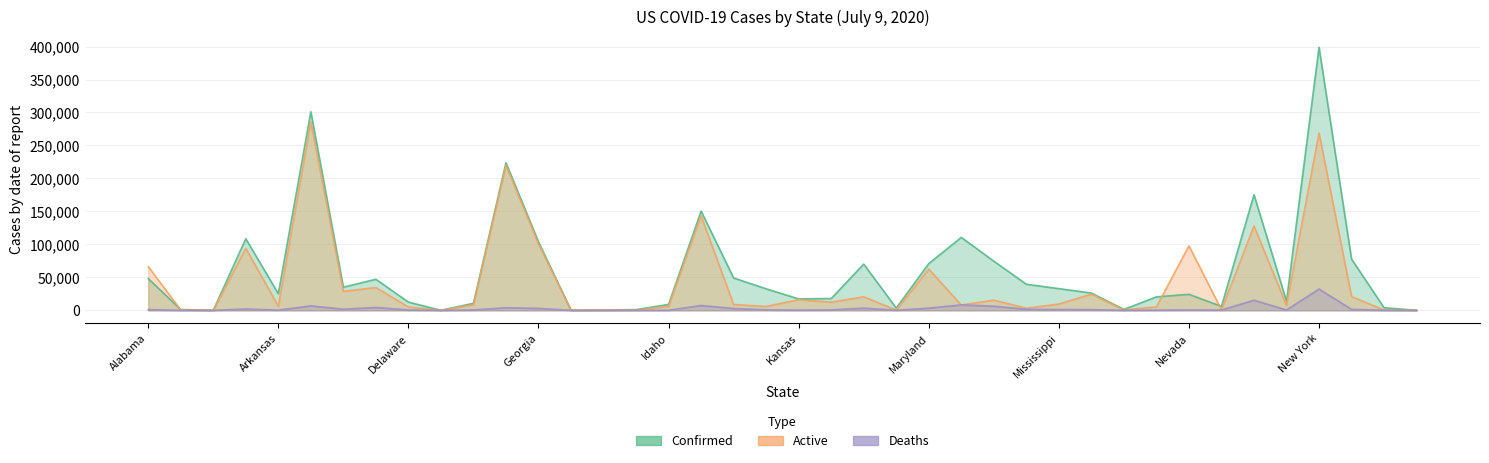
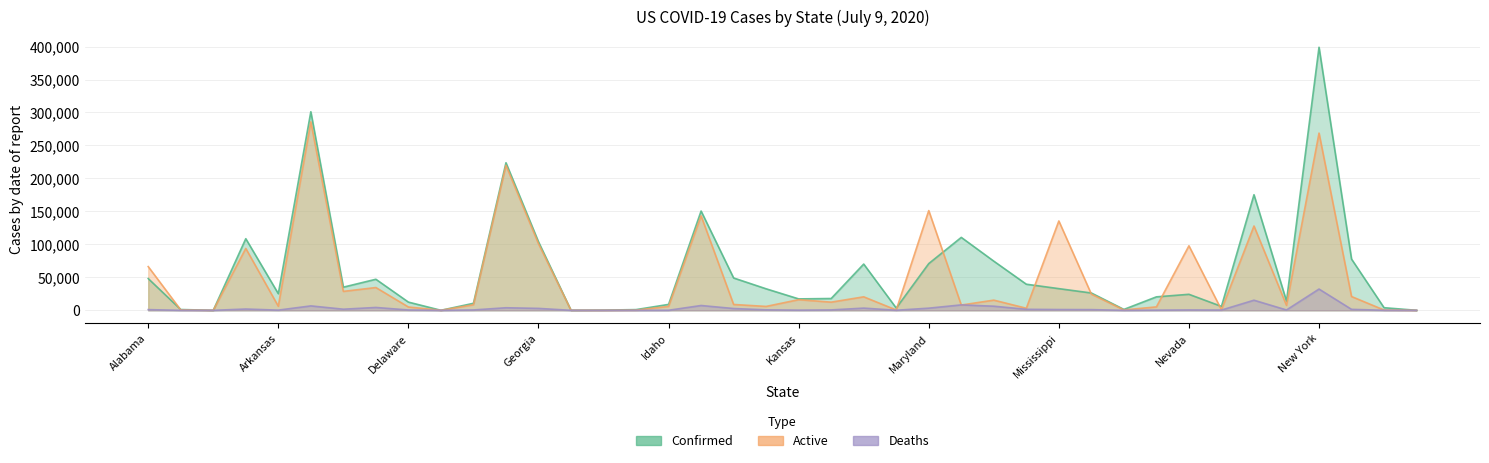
Active, Maryland: 60,000 -> 150,000
Active, Mississippi: 10,000 -> 140,000
